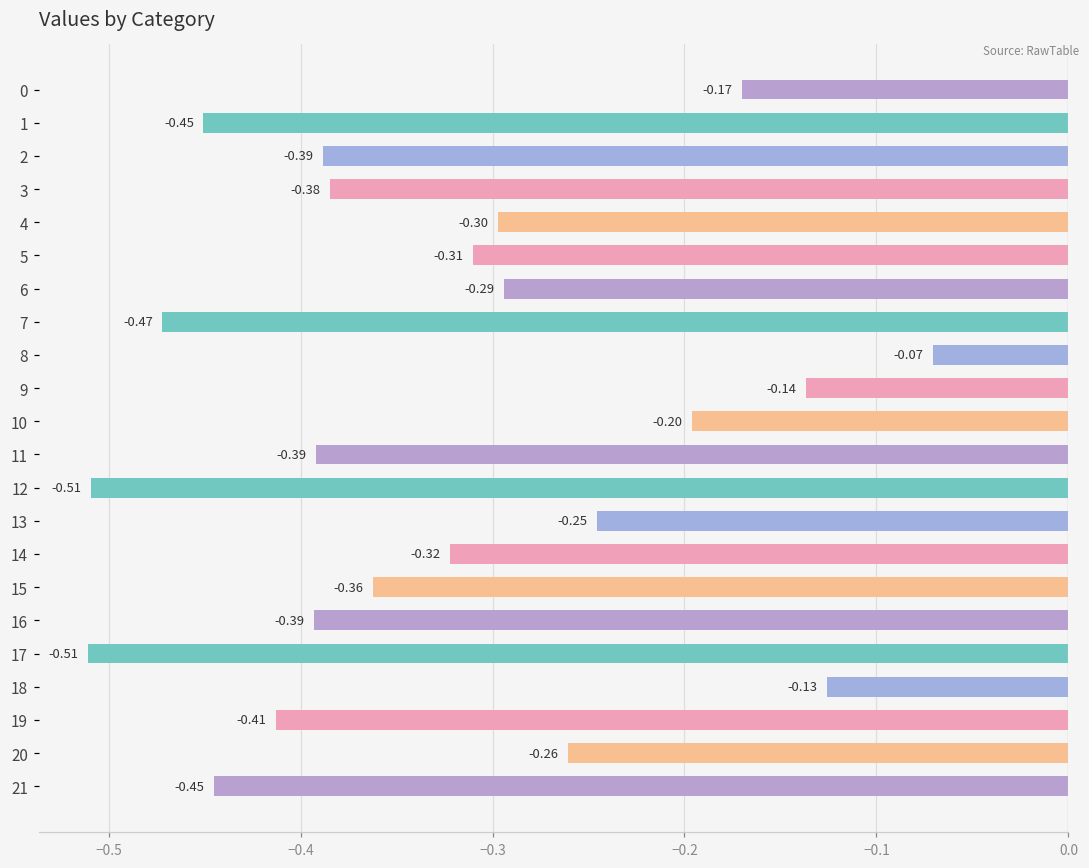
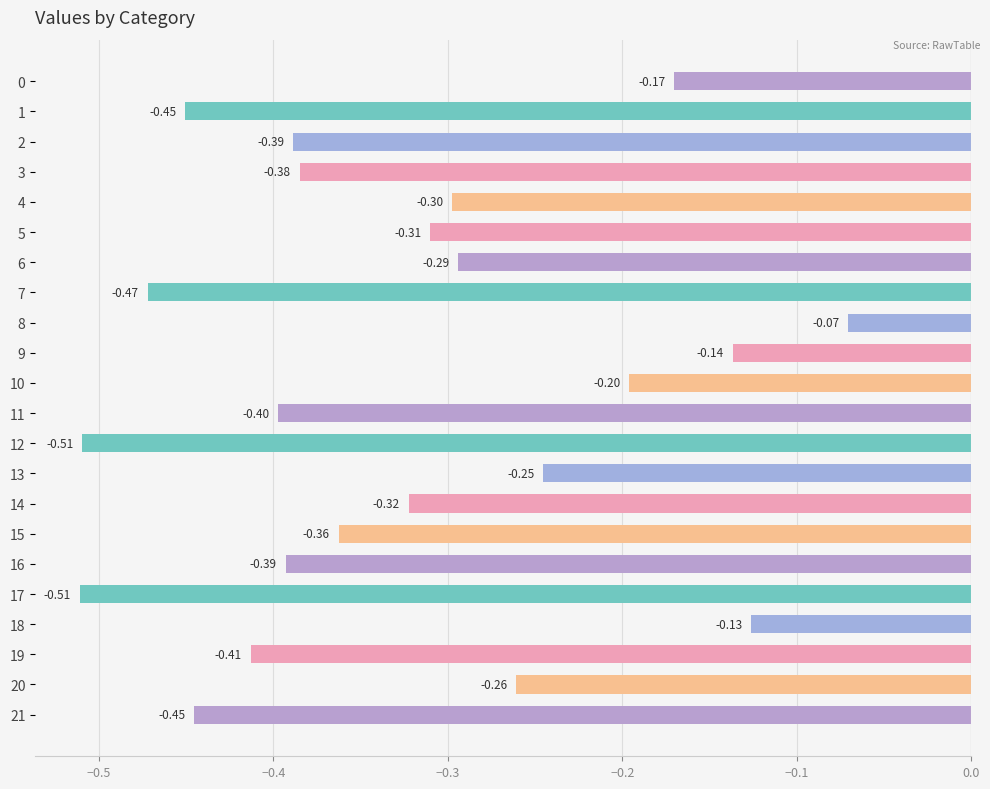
11: -0.39 -> -0.40
